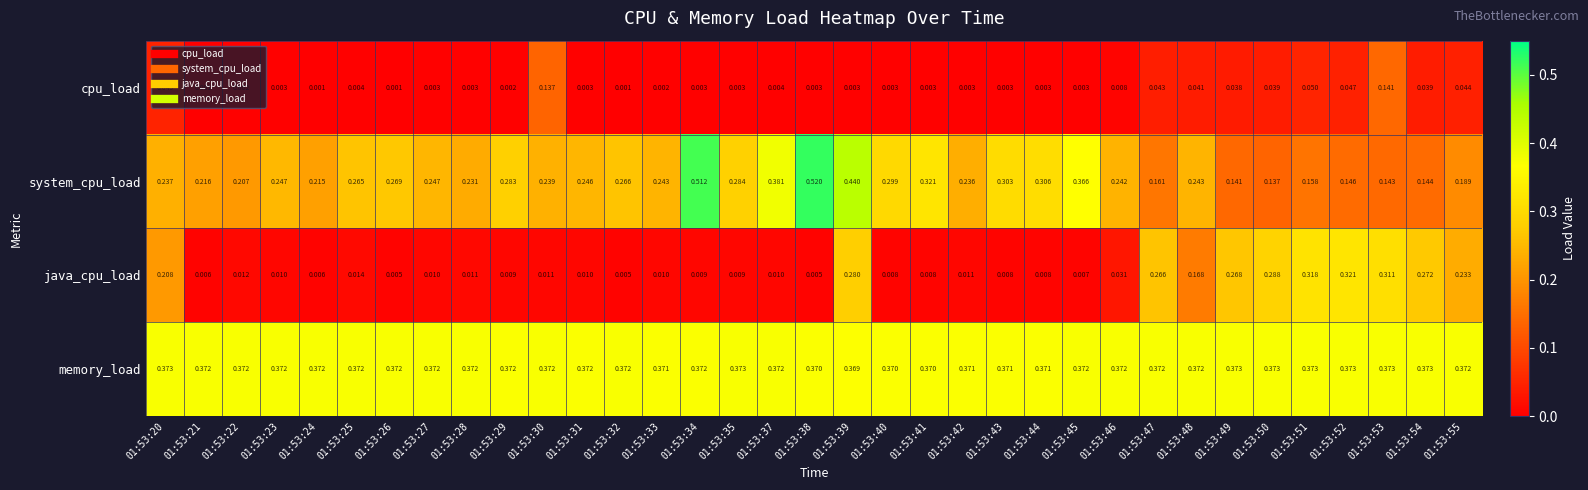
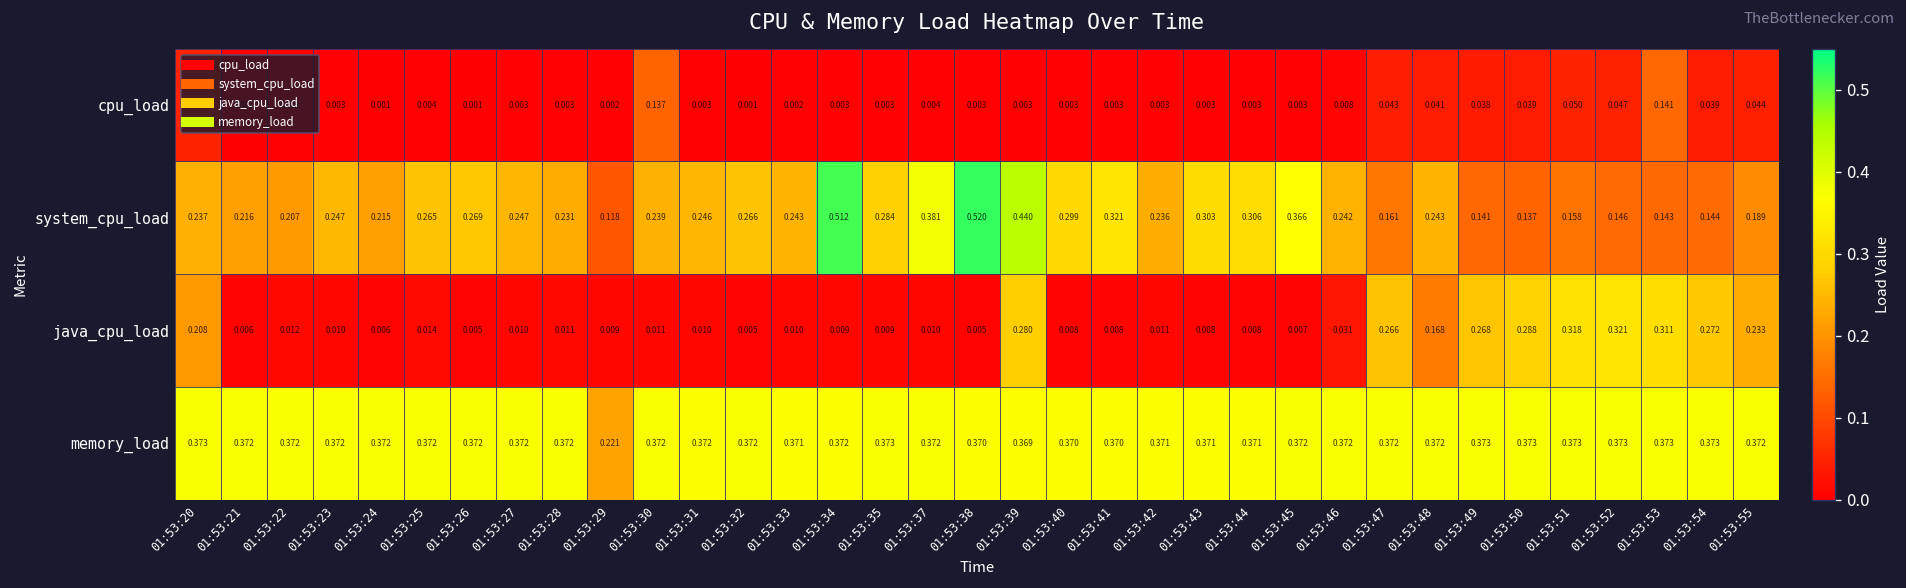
system_cpu_load, 01:53:29: 0.283 -> 0.118
memory_load, 01:53:29: 0.372 -> 0.221
